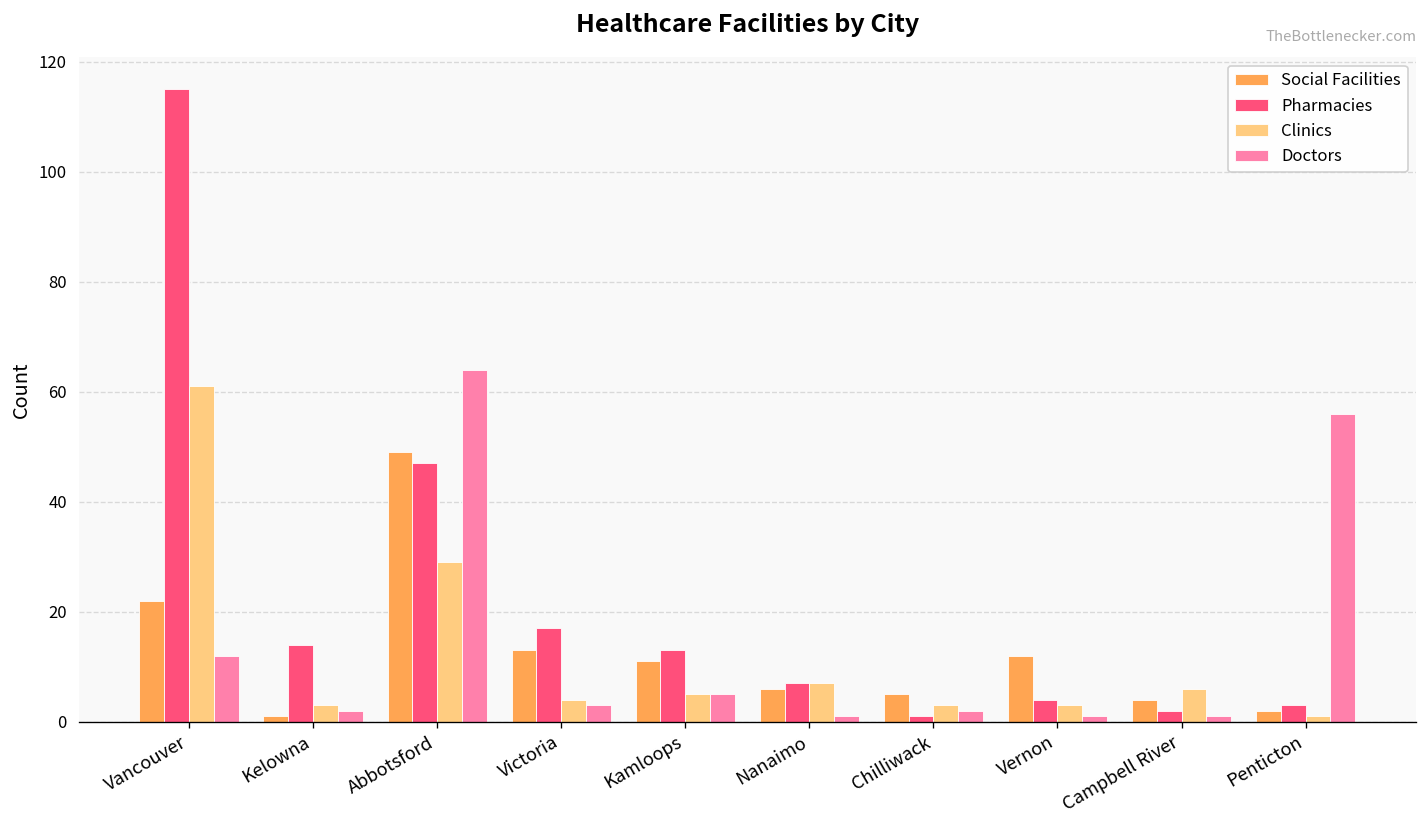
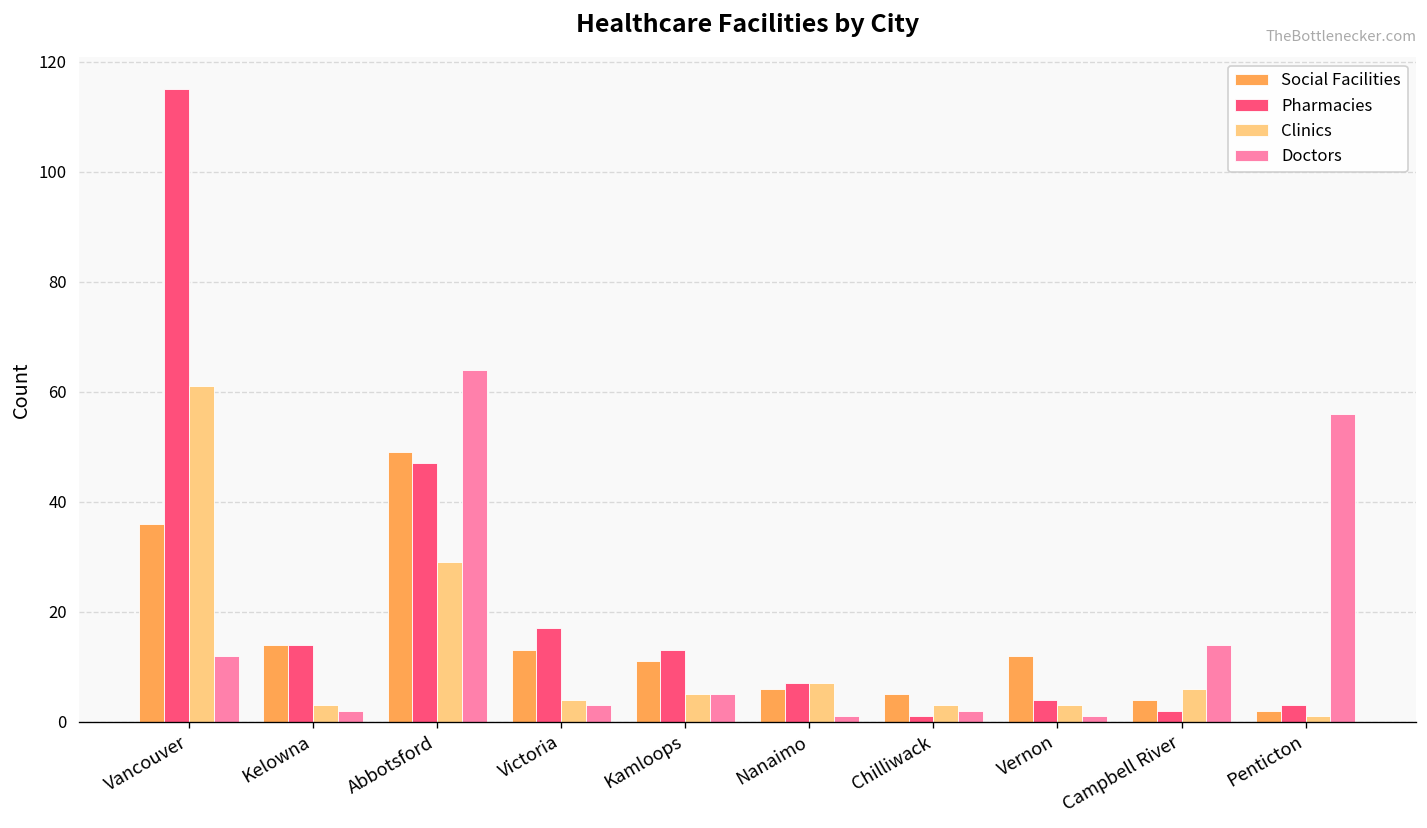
Social Facilities, Vancouver: 22 -> 36
Social Facilities, Kelowna: 1 -> 14
Doctors, Campbell River: 1 -> 14
